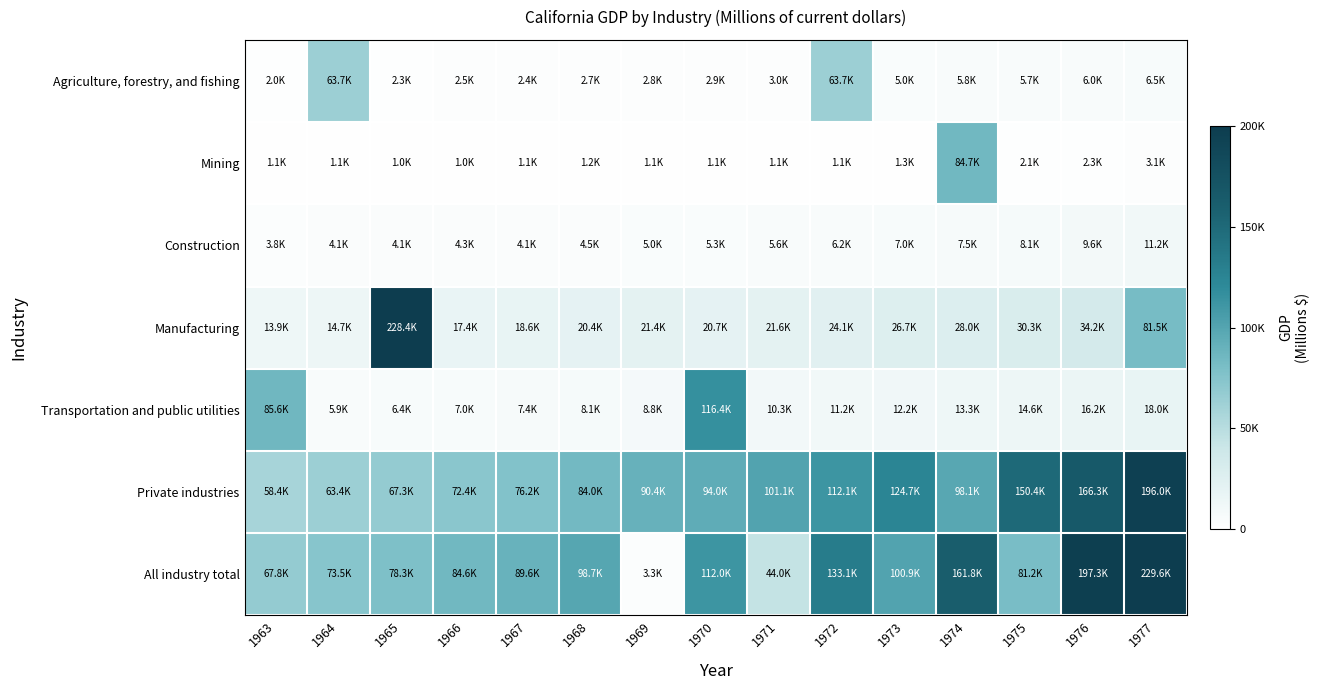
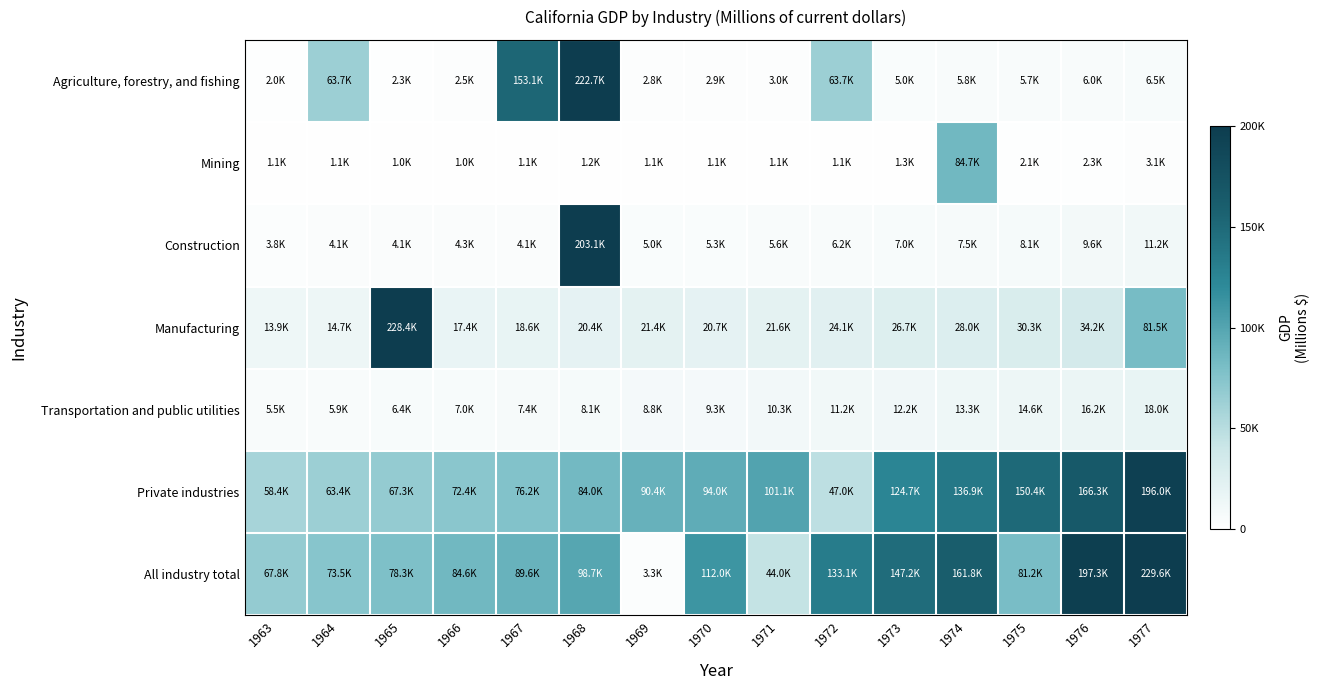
Agriculture, forestry, and fishing, 1967: 2.4K -> 153.1K
Agriculture, forestry, and fishing, 1968: 2.7K -> 222.7K
Construction, 1968: 4.5K -> 203.1K
Transportation and public utilities, 1963: 85.6K -> 5.5K
Transportation and public utilities, 1970: 116.4K -> 9.3K
Private industries, 1972: 112.1K -> 47.0K
Private industries, 1974: 98.1K -> 136.9K
All industry total, 1973: 100.9K -> 147.2K
